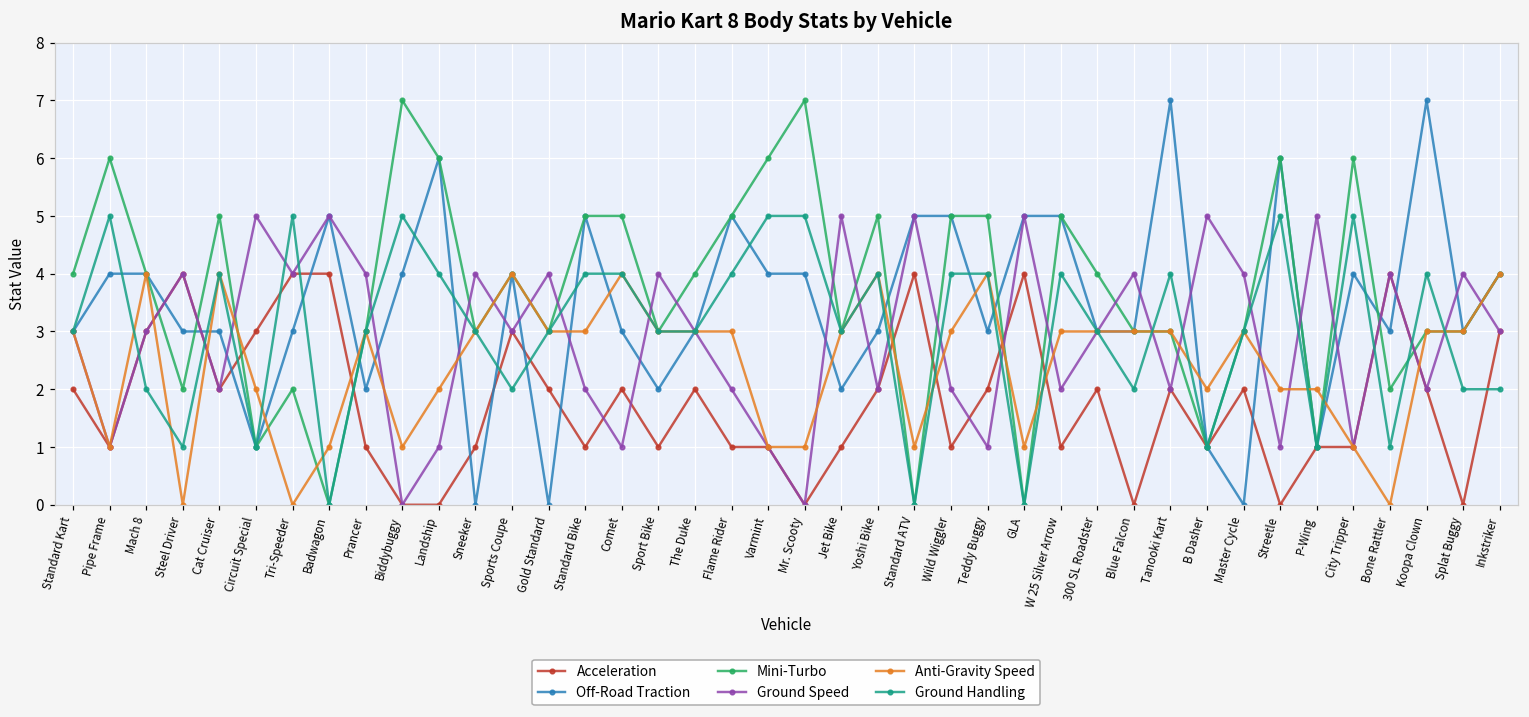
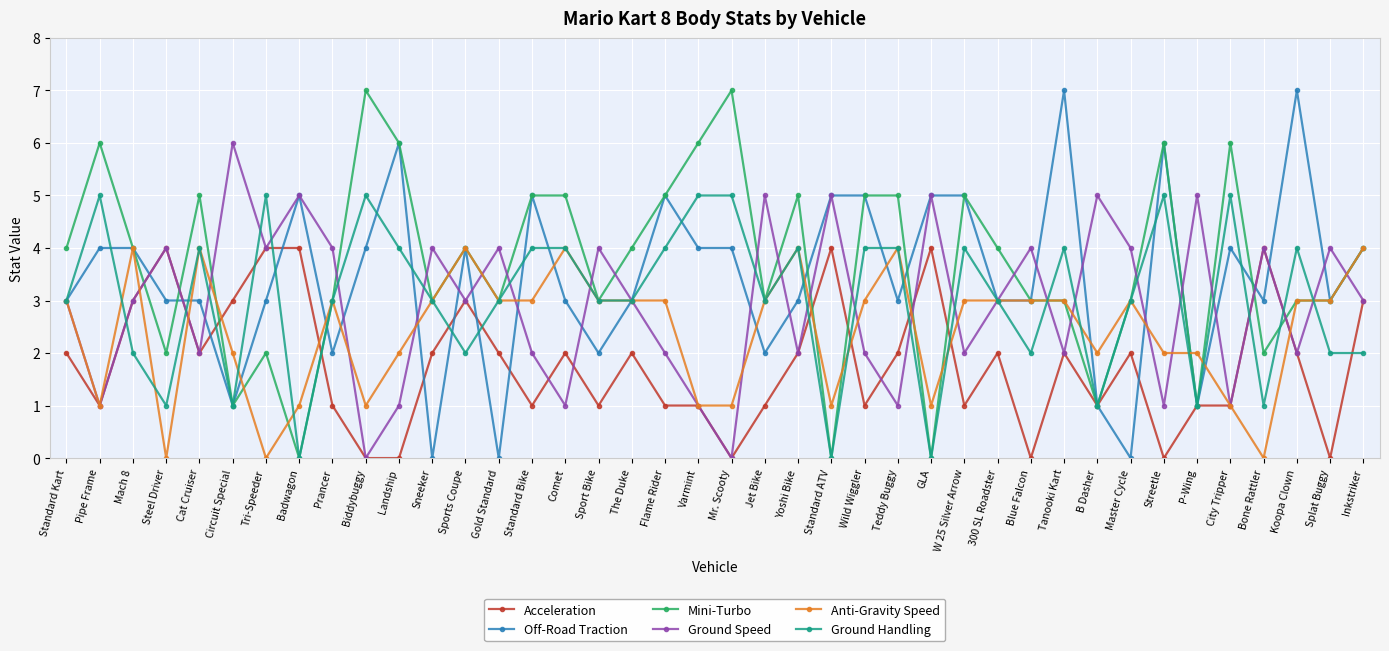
Ground Speed, Circuit Special: 5 -> 6
Acceleration, Sneeker: 1 -> 2
